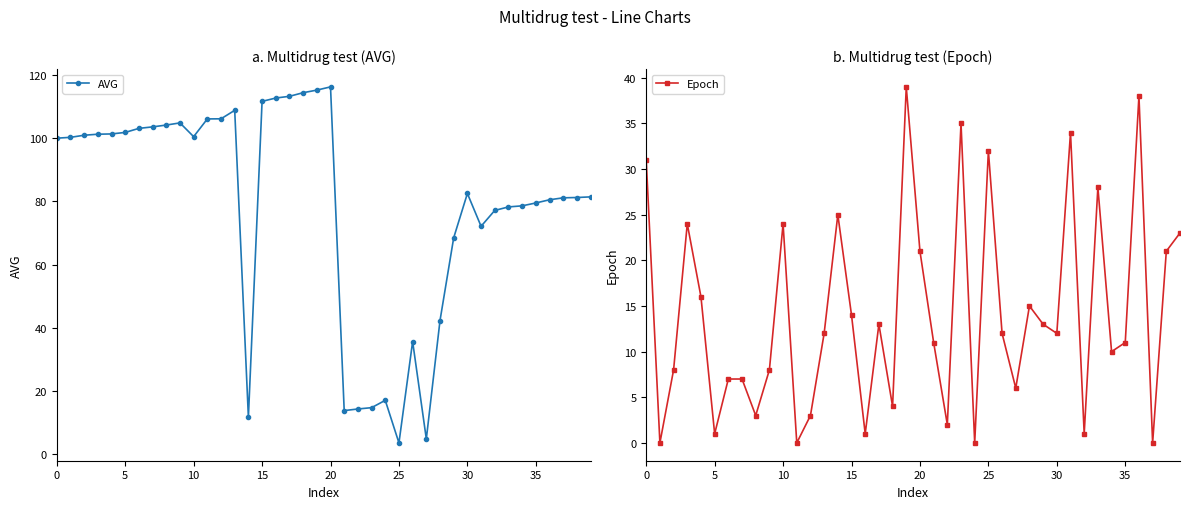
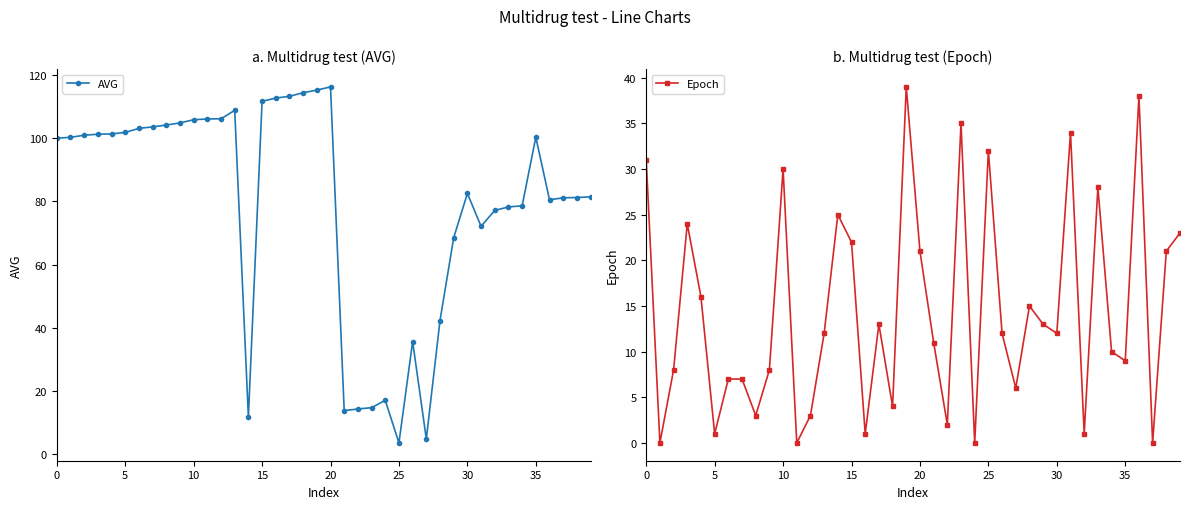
a. Multidrug test (AVG), 10: 101 -> 106
a. Multidrug test (AVG), 35: 80 -> 100
b. Multidrug test (Epoch), 10: 24 -> 30
b. Multidrug test (Epoch), 15: 14 -> 22
b. Multidrug test (Epoch), 35: 11 -> 9
